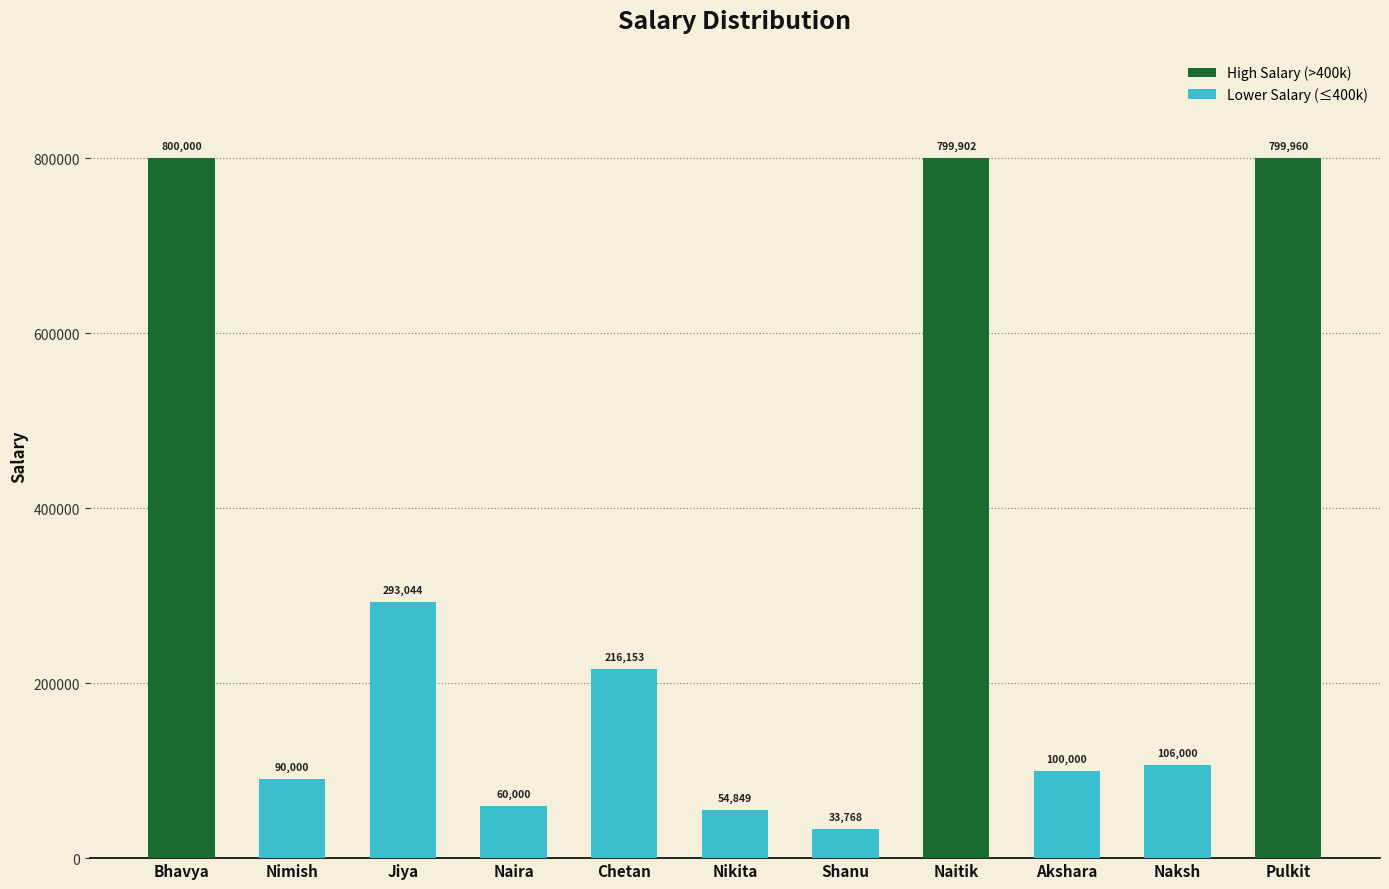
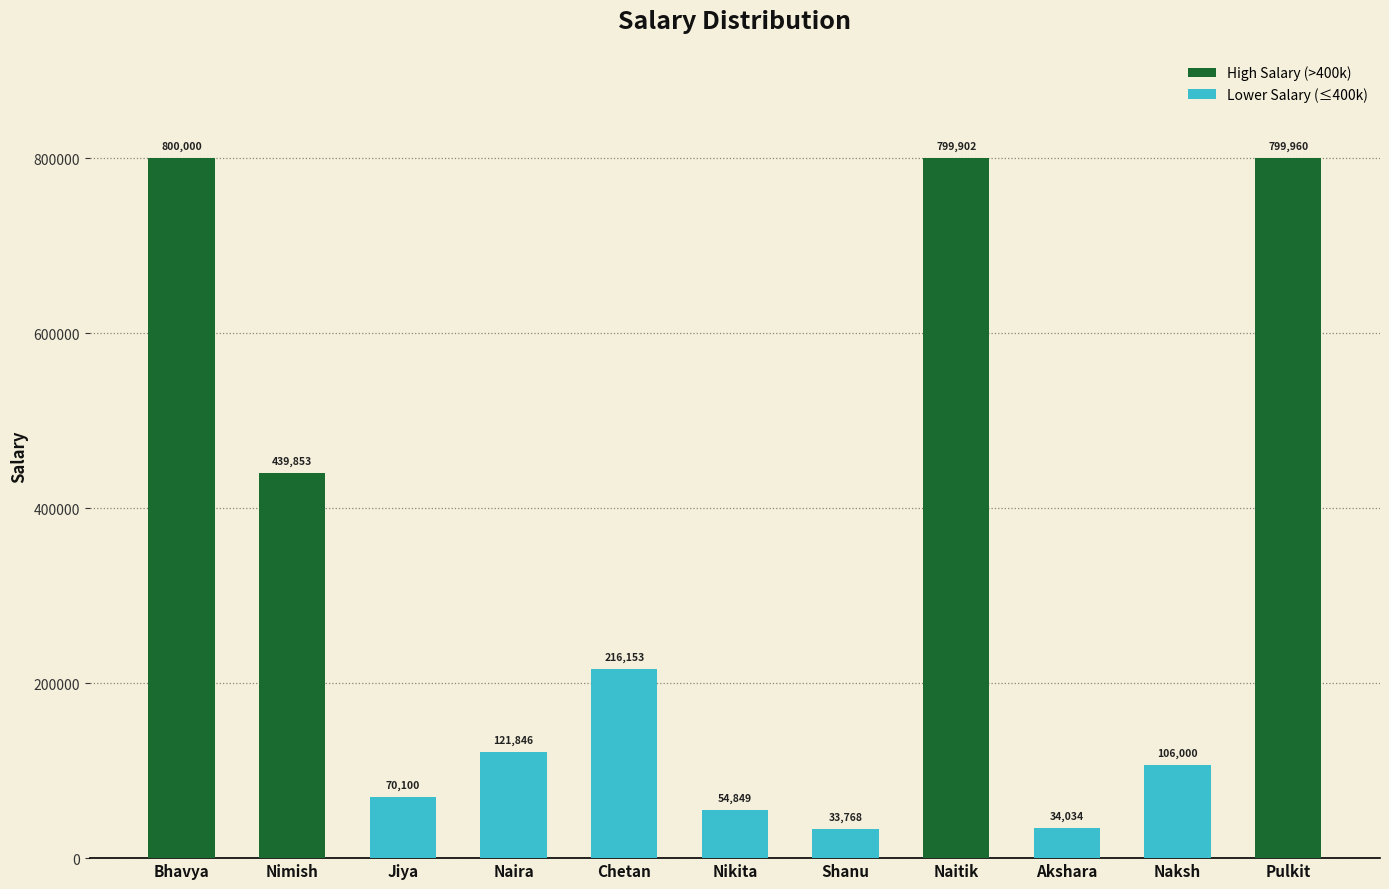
Nimish: 90,000 -> 439,853
Jiya: 293,044 -> 70,100
Naira: 60,000 -> 121,846
Akshara: 100,000 -> 34,034
